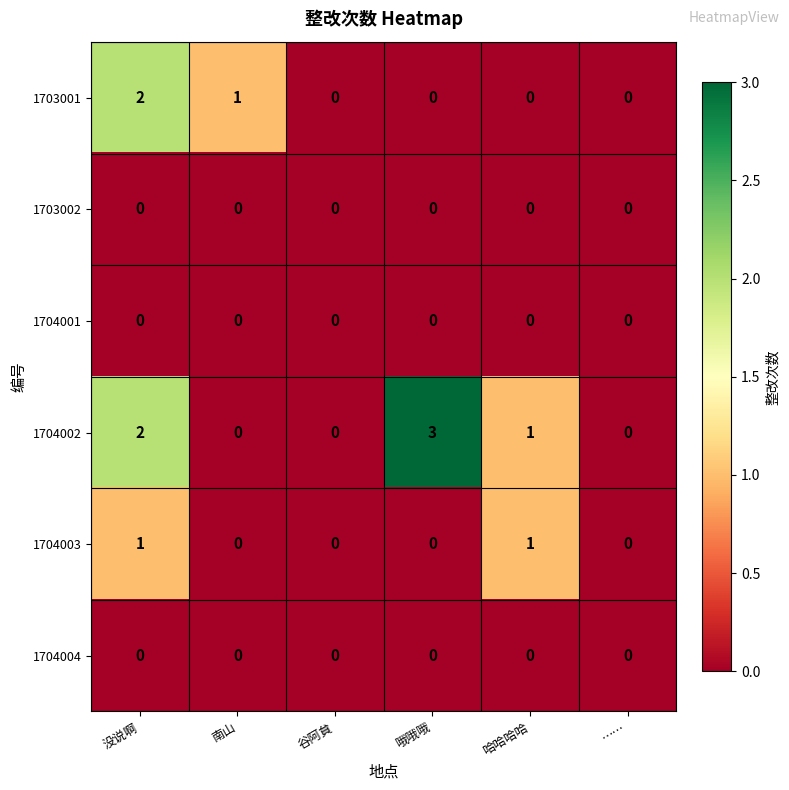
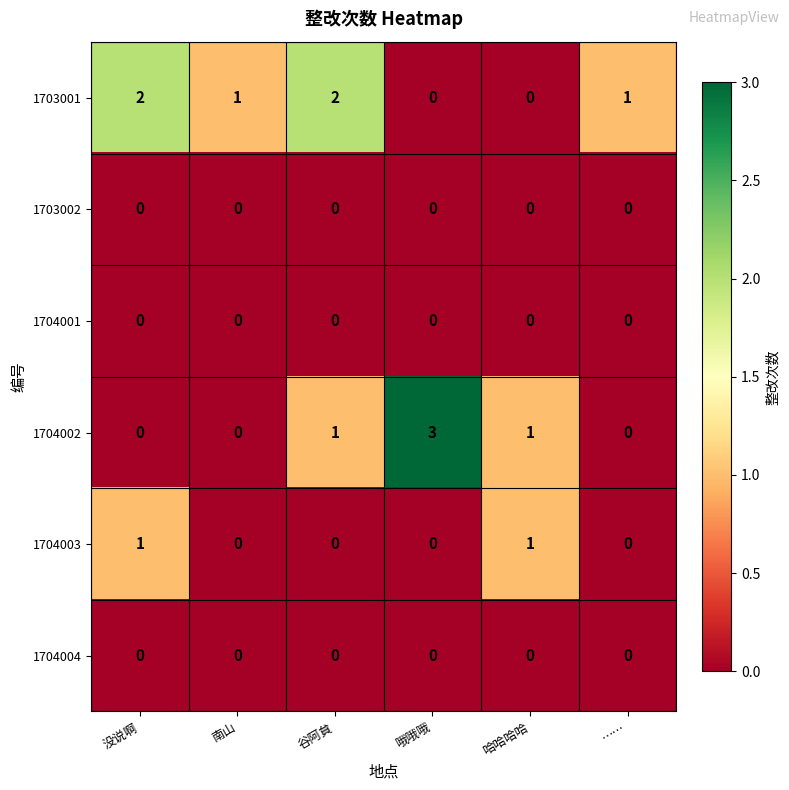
1703001, 谷阿貟: 0 -> 2
1703001, ……: 0 -> 1
1704002, 没说啊: 2 -> 0
1704002, 谷阿貟: 0 -> 1
